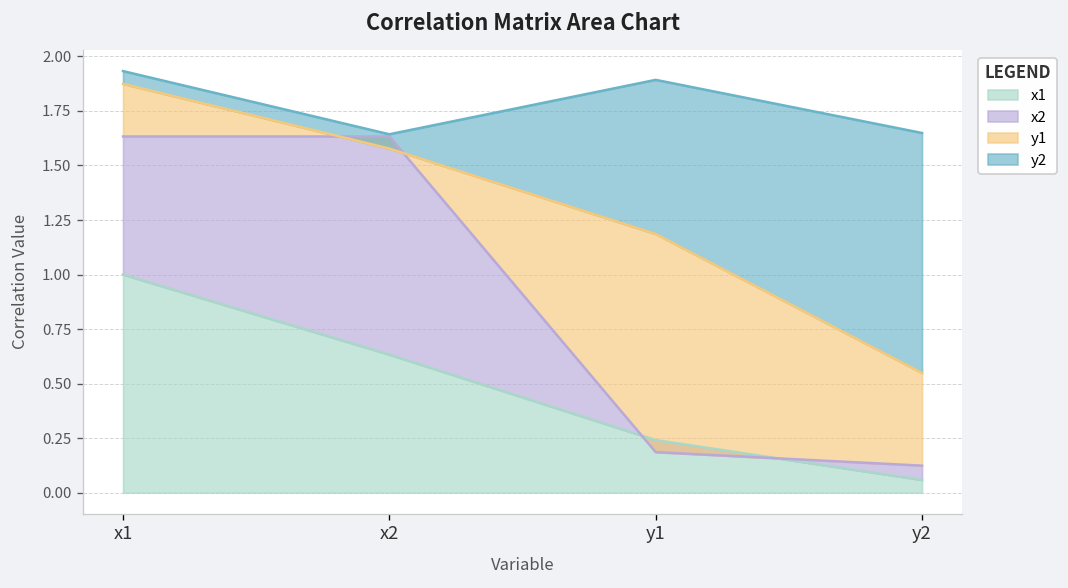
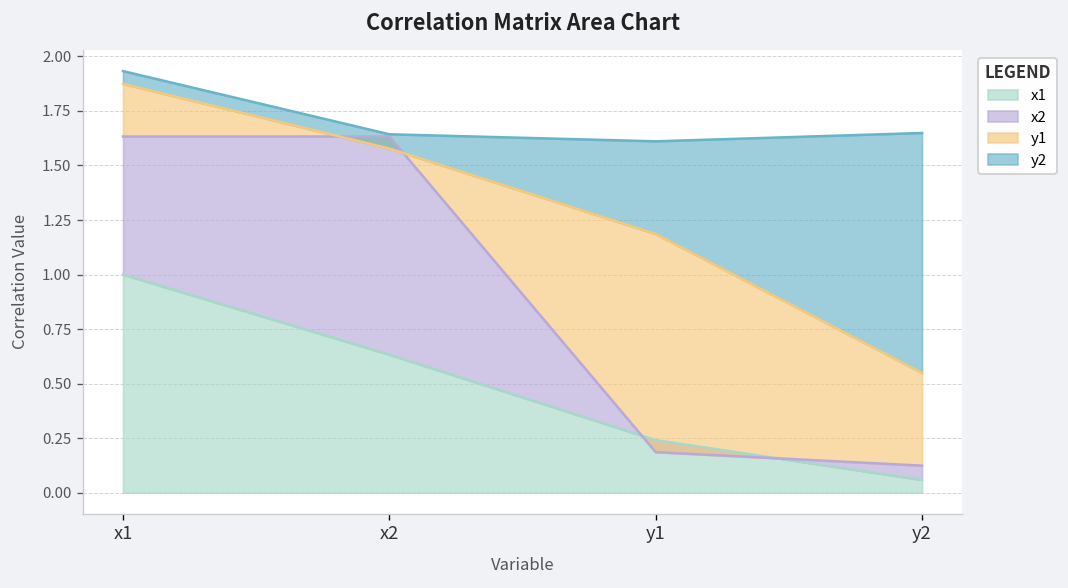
y2, y1: 0.71 -> 0.42
